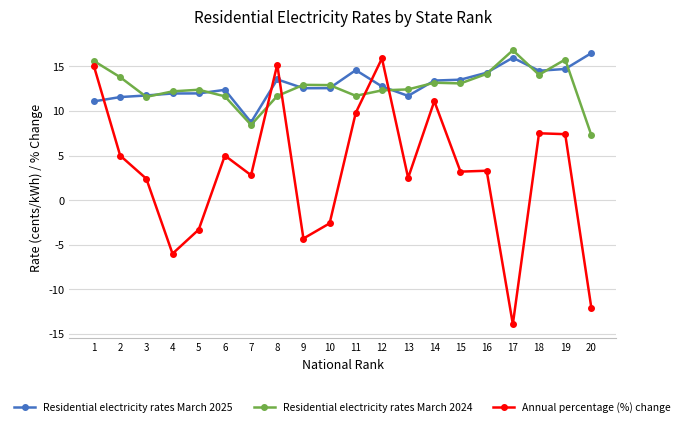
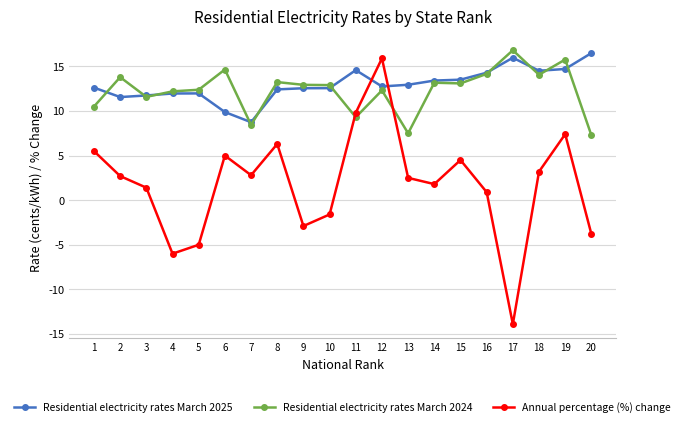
Residential electricity rates March 2025, 1: 11 -> 13
Residential electricity rates March 2024, 1: 16 -> 11
Annual percentage (%) change, 1: 15 -> 6
Annual percentage (%) change, 2: 5 -> 3
Annual percentage (%) change, 3: 2 -> 1
Annual percentage (%) change, 5: -3 -> -5
Residential electricity rates March 2025, 6: 12 -> 10
Residential electricity rates March 2024, 6: 12 -> 15
Residential electricity rates March 2025, 8: 14 -> 12
Residential electricity rates March 2024, 8: 12 -> 13
Annual percentage (%) change, 8: 15 -> 6
Annual percentage (%) change, 9: -4 -> -3
Annual percentage (%) change, 10: -3 -> -2
Residential electricity rates March 2024, 11: 12 -> 9
Residential electricity rates March 2025, 13: 12 -> 13
Residential electricity rates March 2024, 13: 12 -> 8
Annual percentage (%) change, 14: 11 -> 2
Annual percentage (%) change, 15: 3 -> 5
Annual percentage (%) change, 16: 3 -> 1
Annual percentage (%) change, 18: 8 -> 3
Annual percentage (%) change, 20: -12 -> -4
